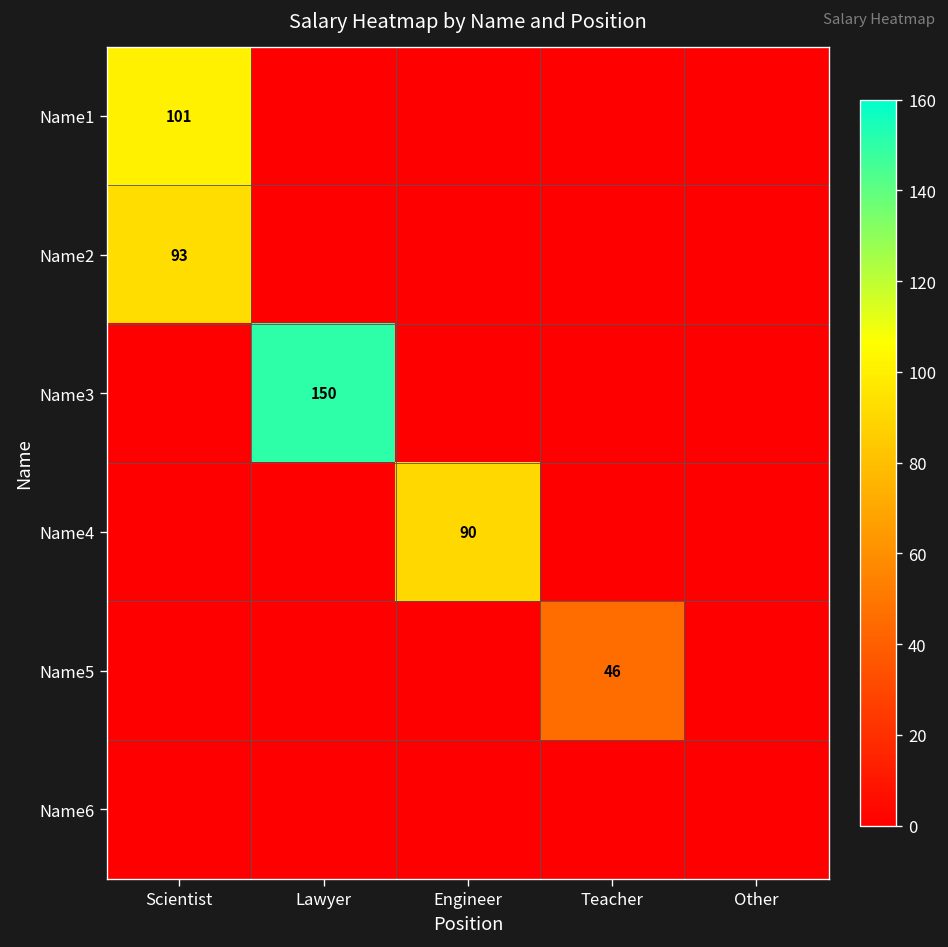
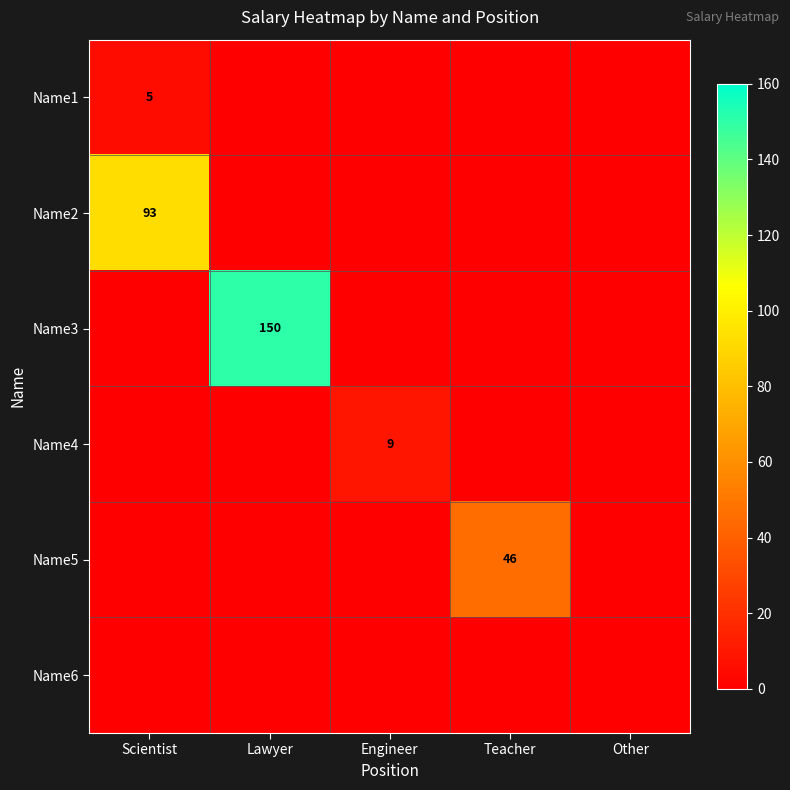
Name1, Scientist: 101 -> 5
Name4, Engineer: 90 -> 9
